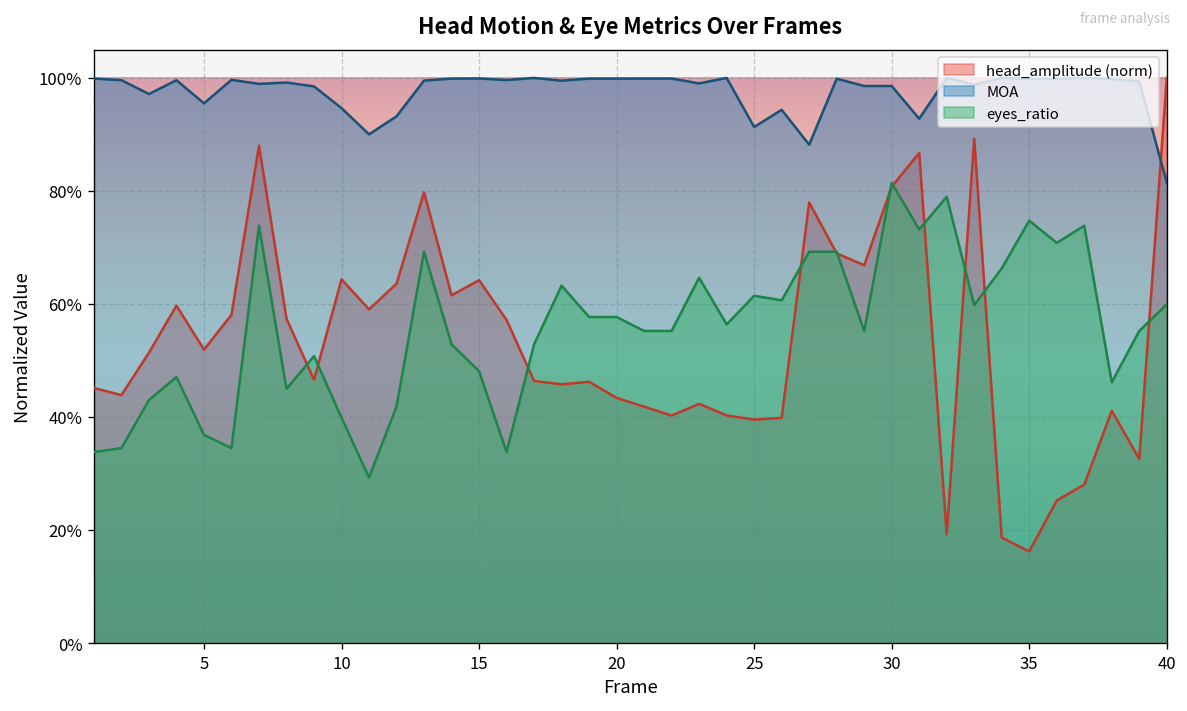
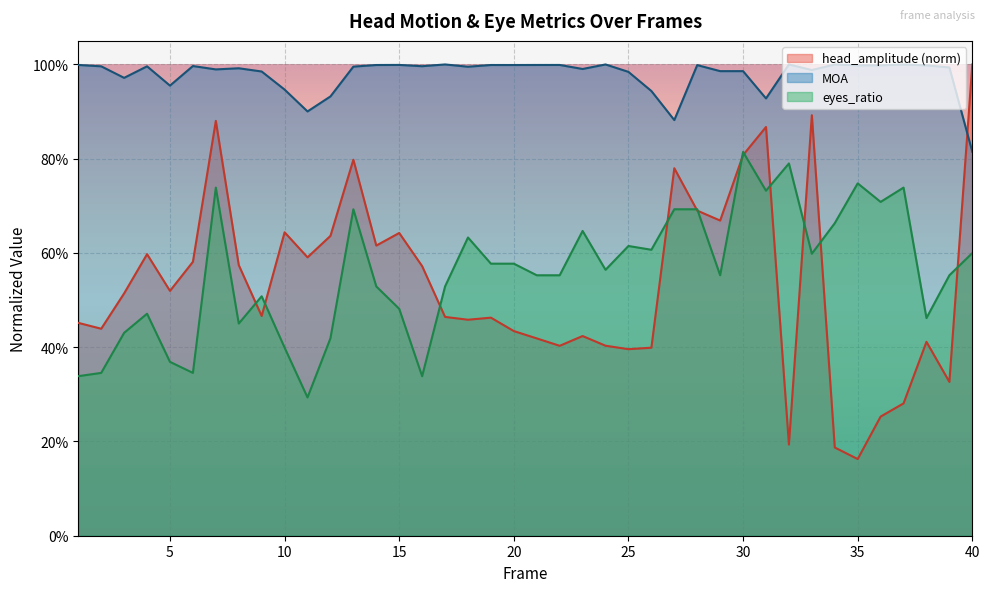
MOA, 25: 91% -> 98%
